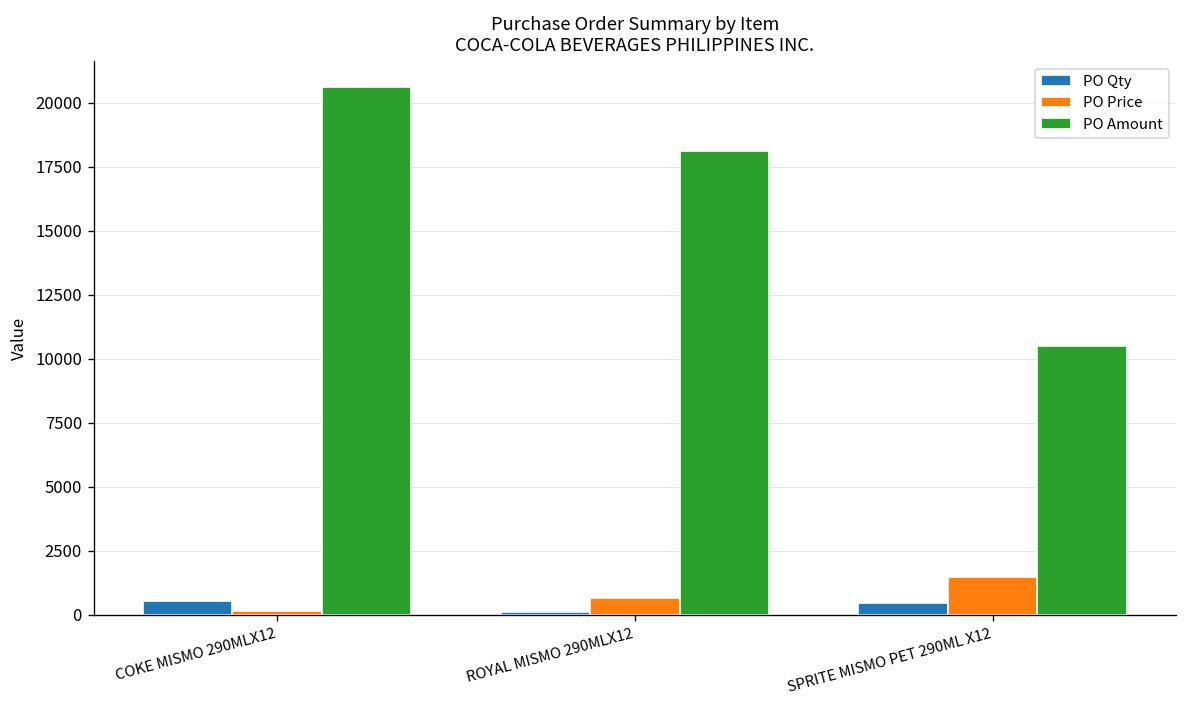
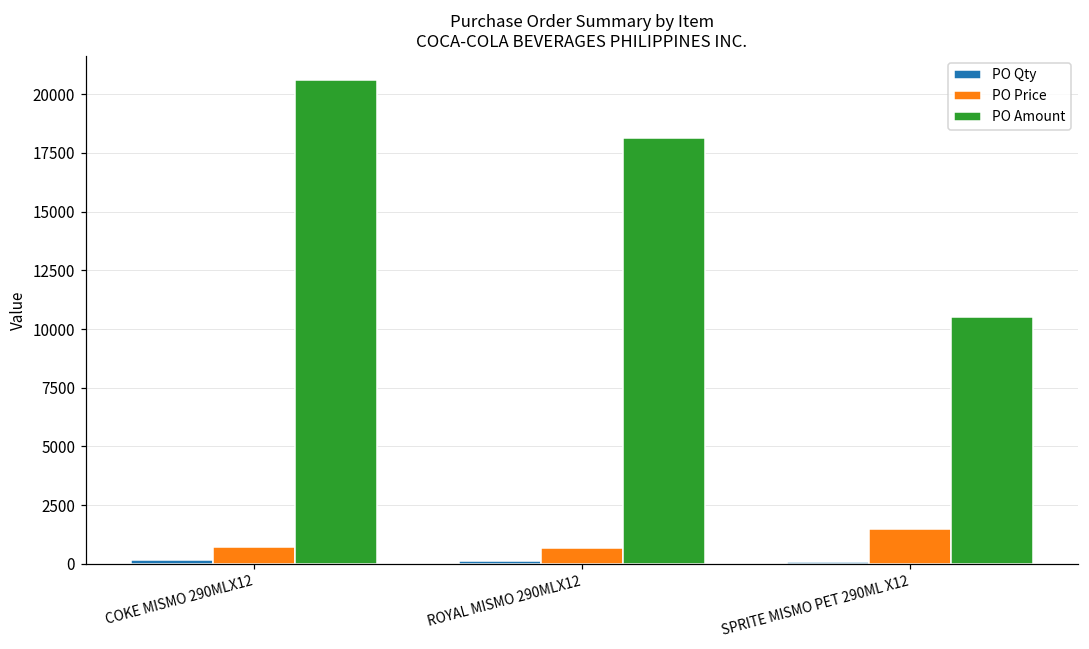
PO Qty, COKE MISMO 290MLX12: 600 -> 100
PO Price, COKE MISMO 290MLX12: 100 -> 700
PO Qty, SPRITE MISMO PET 290ML X12: 500 -> 100
